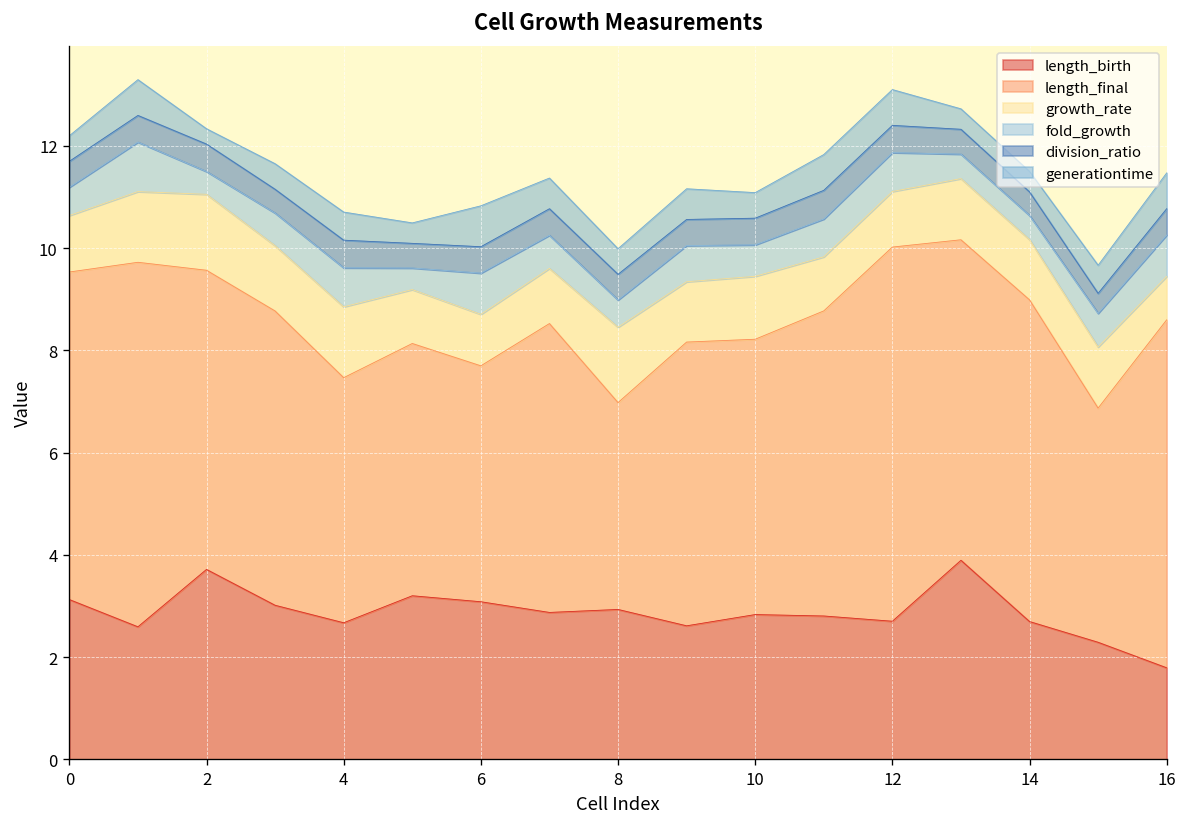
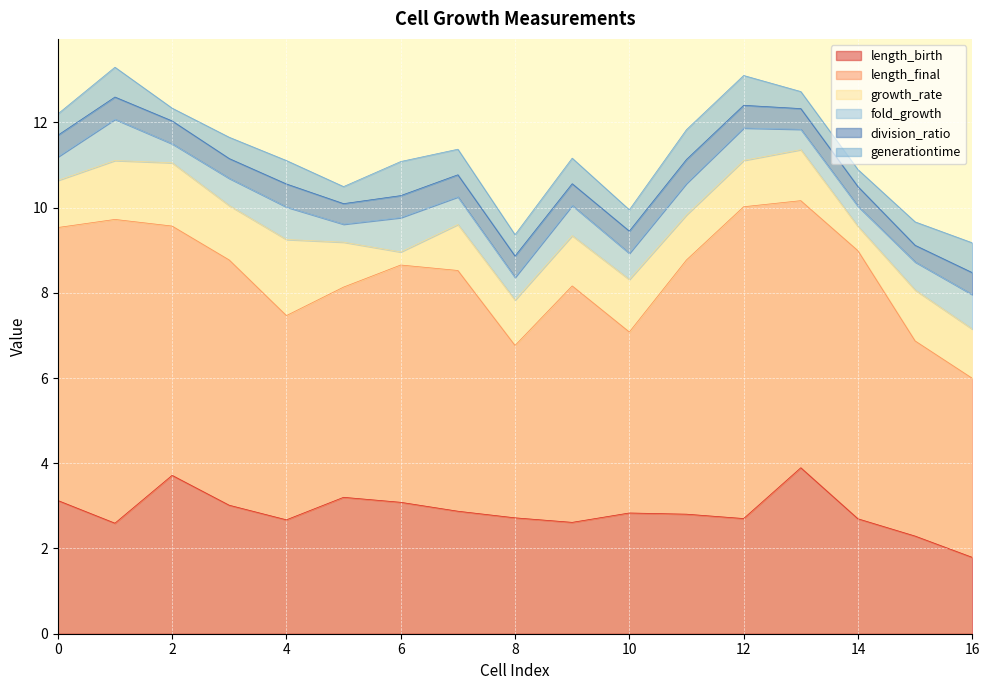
growth_rate, 4: 1.4 -> 1.8
length_final, 6: 4.6 -> 5.6
growth_rate, 6: 1.0 -> 0.3
length_birth, 8: 2.9 -> 2.7
growth_rate, 8: 1.5 -> 1.1
length_final, 10: 5.4 -> 4.2
growth_rate, 14: 1.2 -> 0.6
length_final, 16: 6.8 -> 4.2
growth_rate, 16: 0.8 -> 1.2
